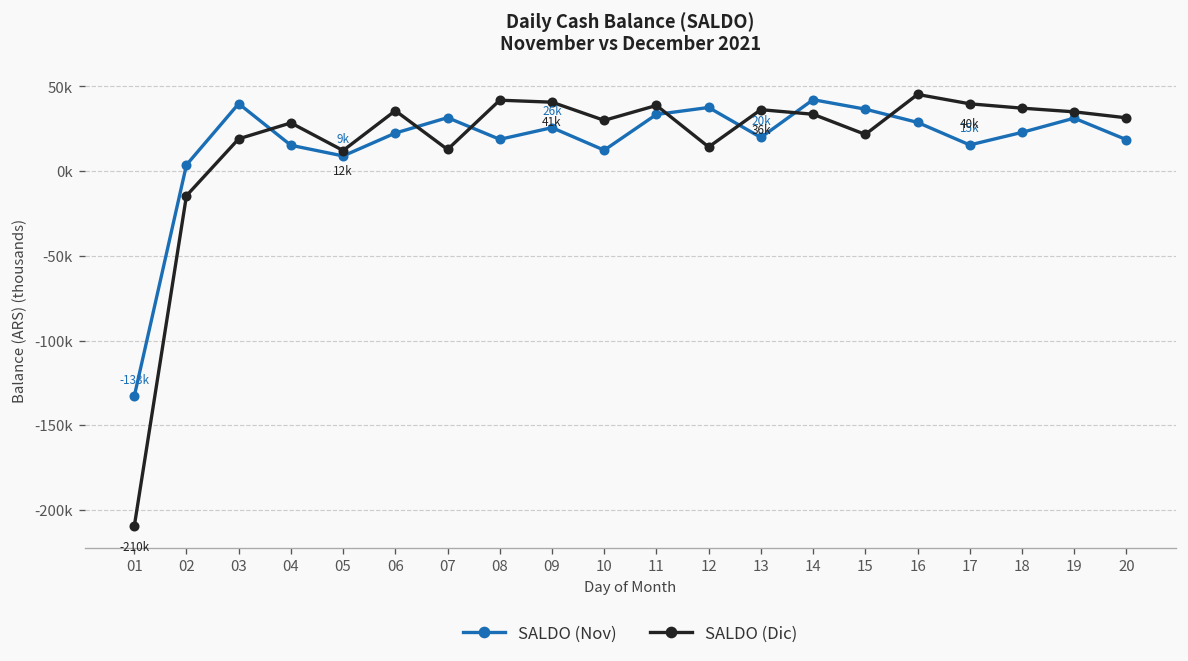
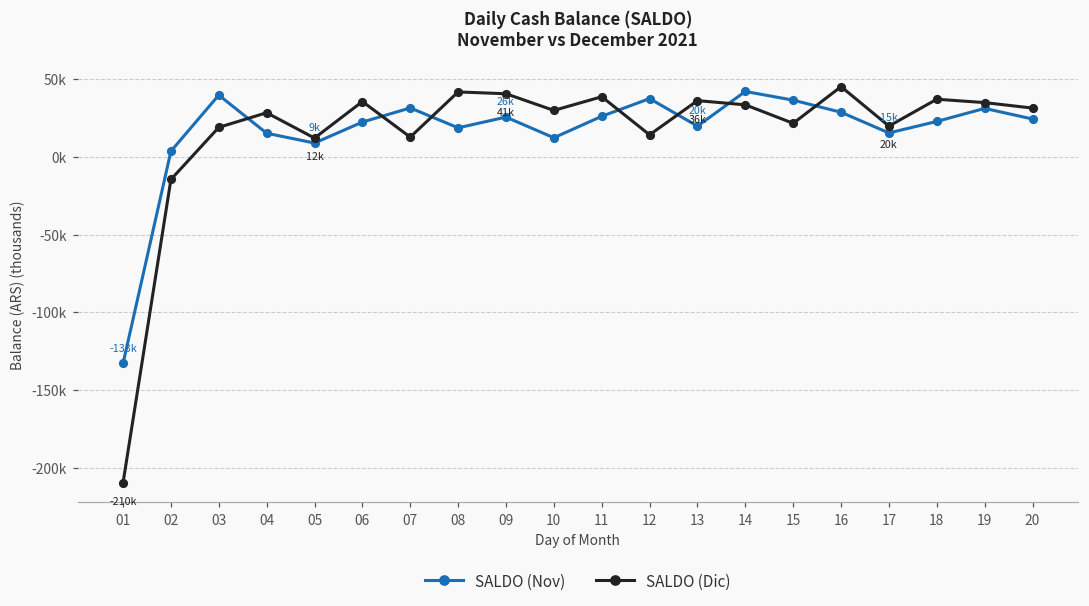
SALDO (Nov), 11: 33000 -> 26000
SALDO (Dic), 17: 40k -> 20k
SALDO (Nov), 20: 19000 -> 24000
